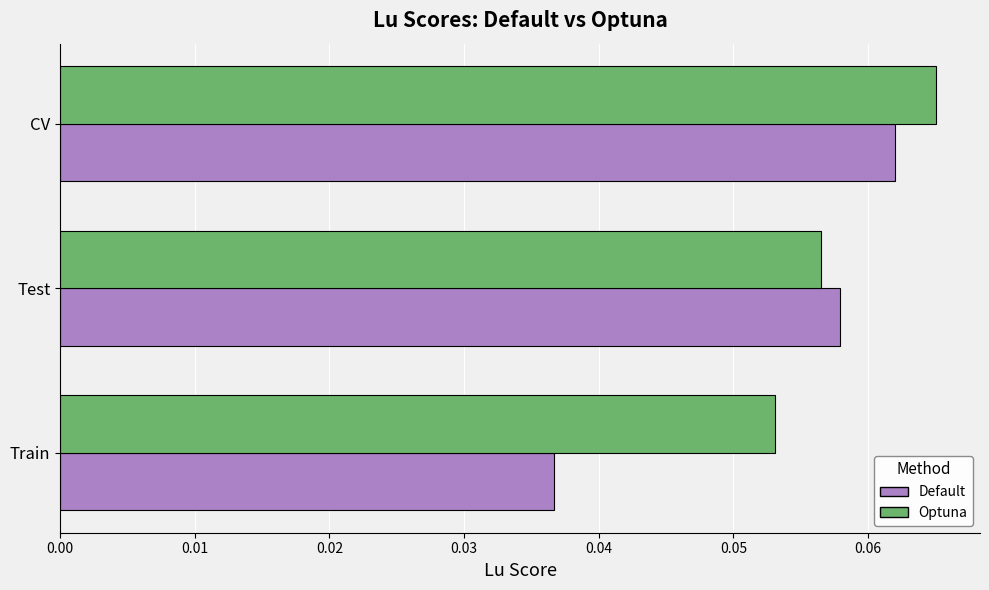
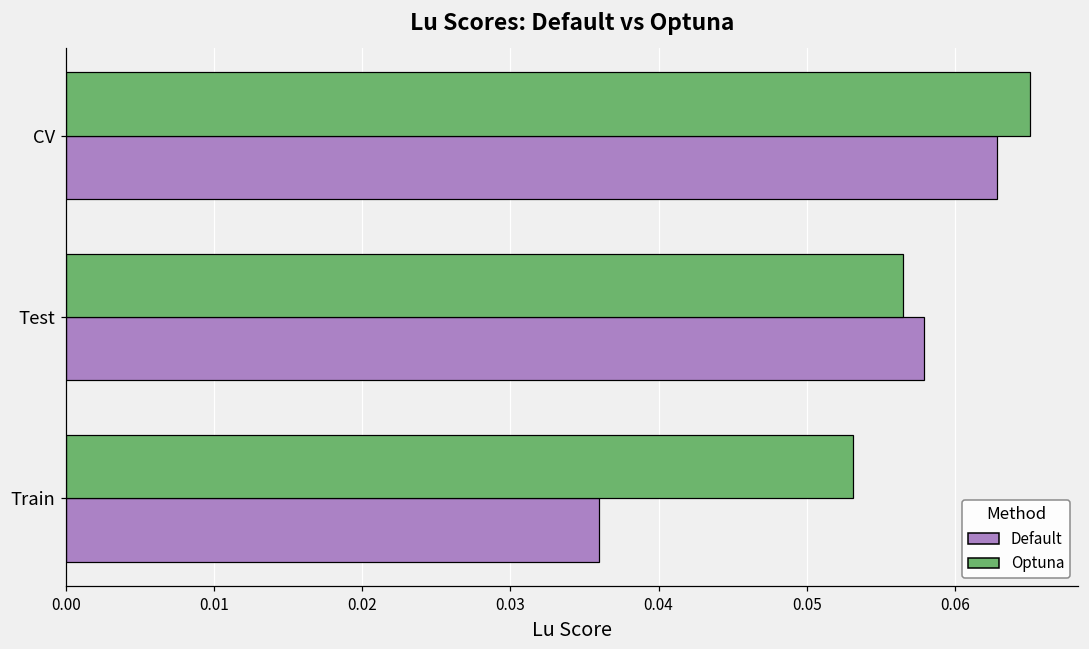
Default, CV: 0.0620 -> 0.0628
Default, Train: 0.0367 -> 0.0360
